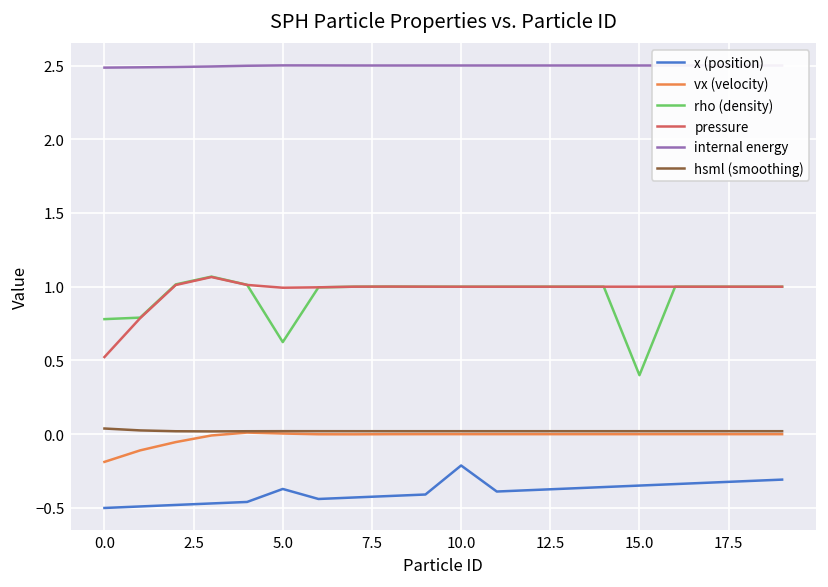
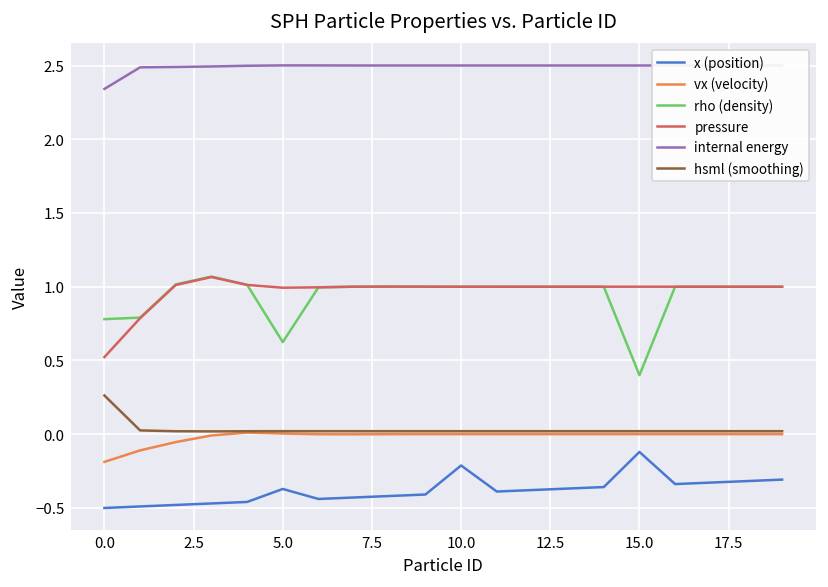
internal energy, 0.0: 2.49 -> 2.34
hsml (smoothing), 0.0: 0.04 -> 0.26
x (position), 15.0: -0.35 -> -0.12
